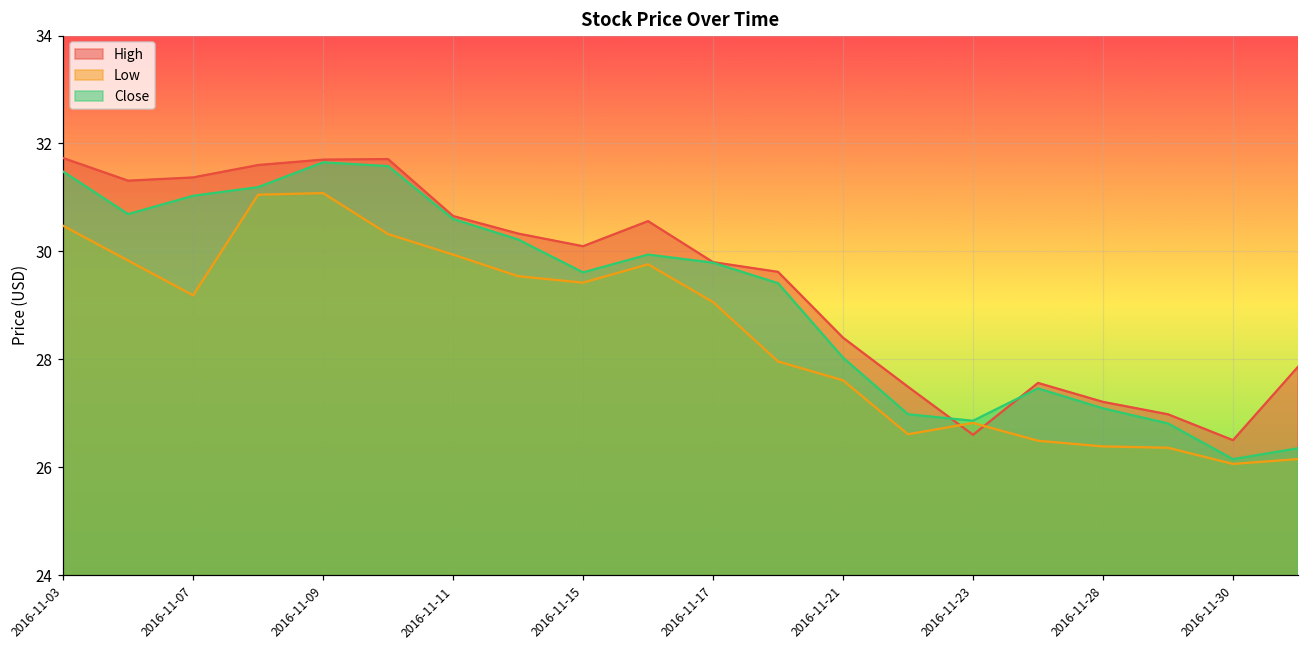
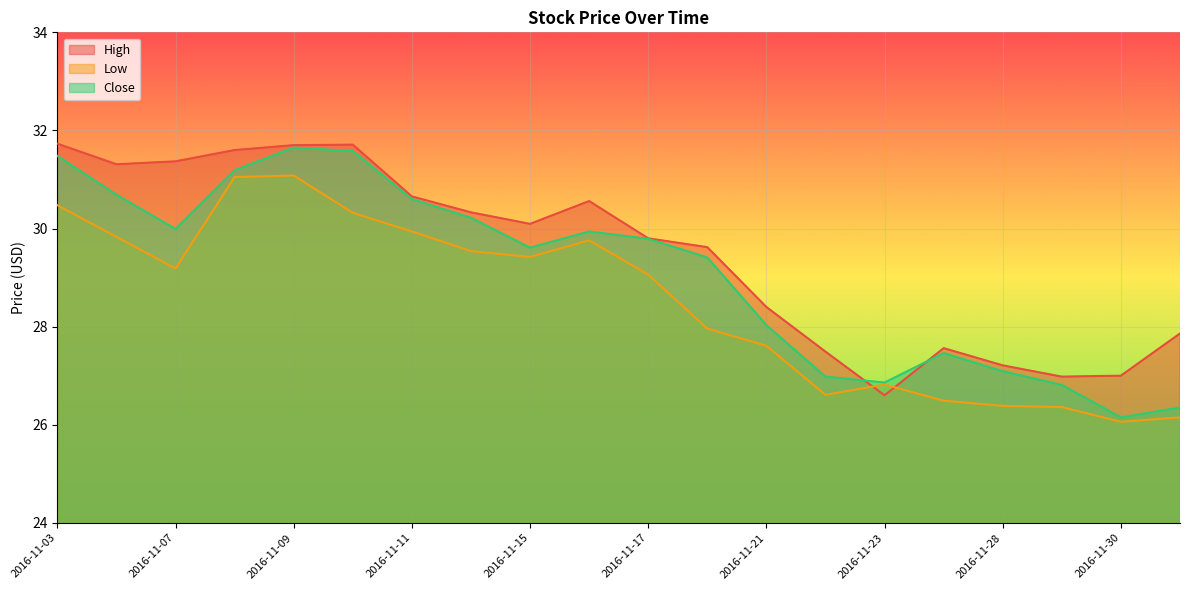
Close, 2016-11-07: 31.0 -> 30.0
High, 2016-11-30: 26.5 -> 27.0
